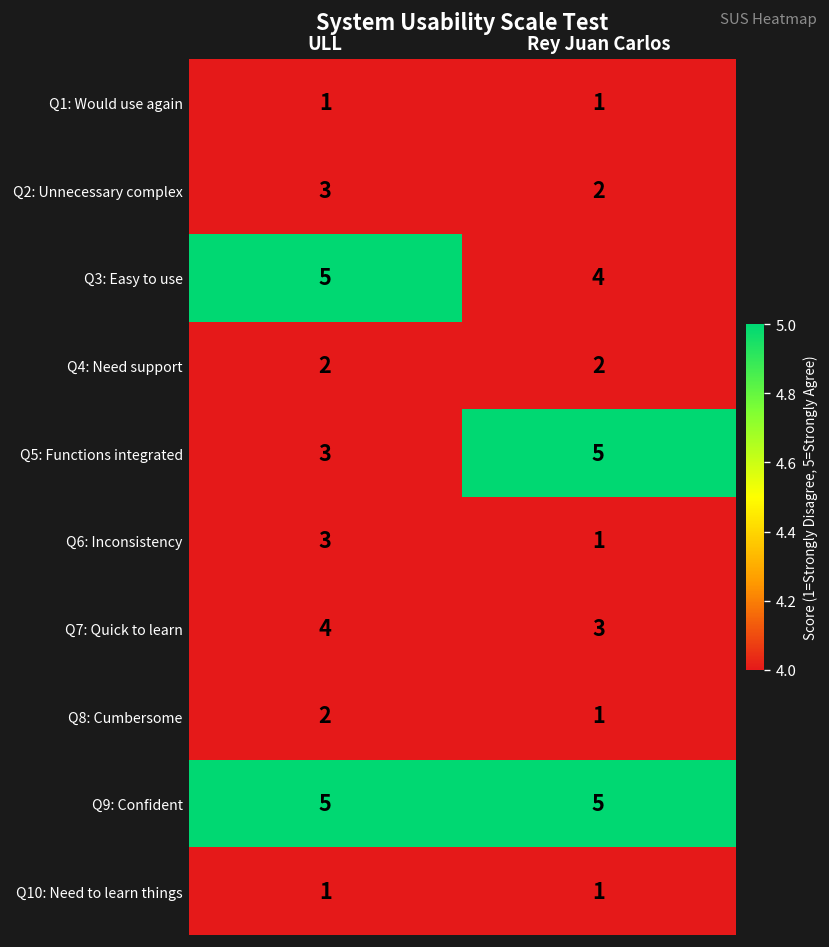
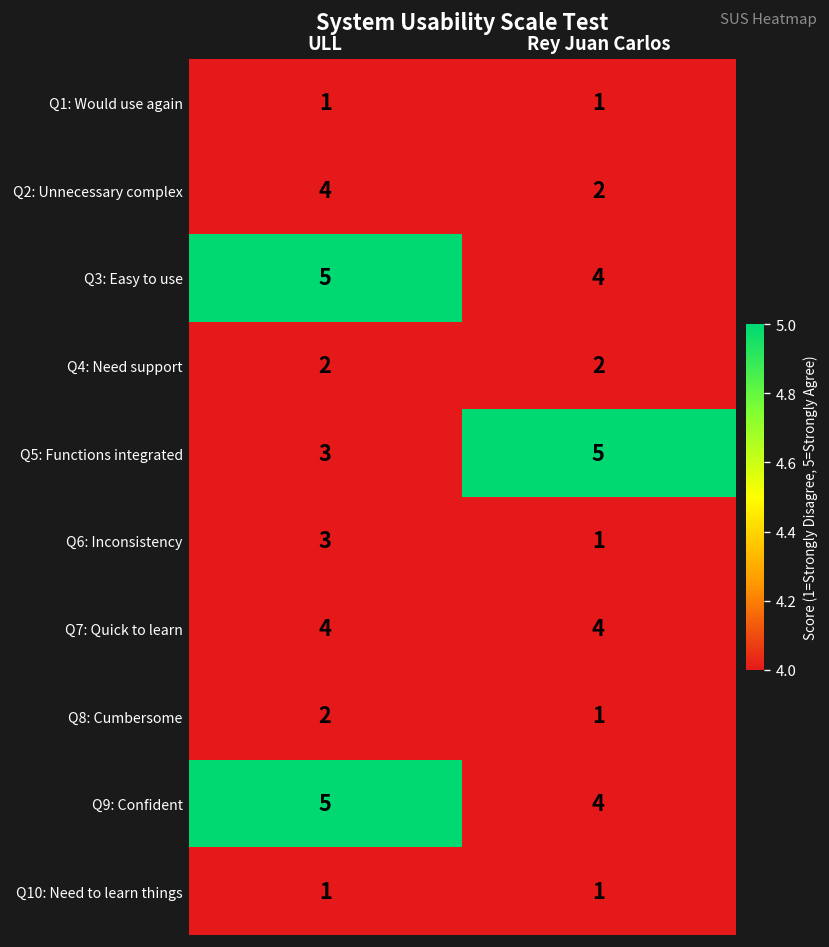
Q2: Unnecessary complex, ULL: 3 -> 4
Q7: Quick to learn, Rey Juan Carlos: 3 -> 4
Q9: Confident, Rey Juan Carlos: 5 -> 4
